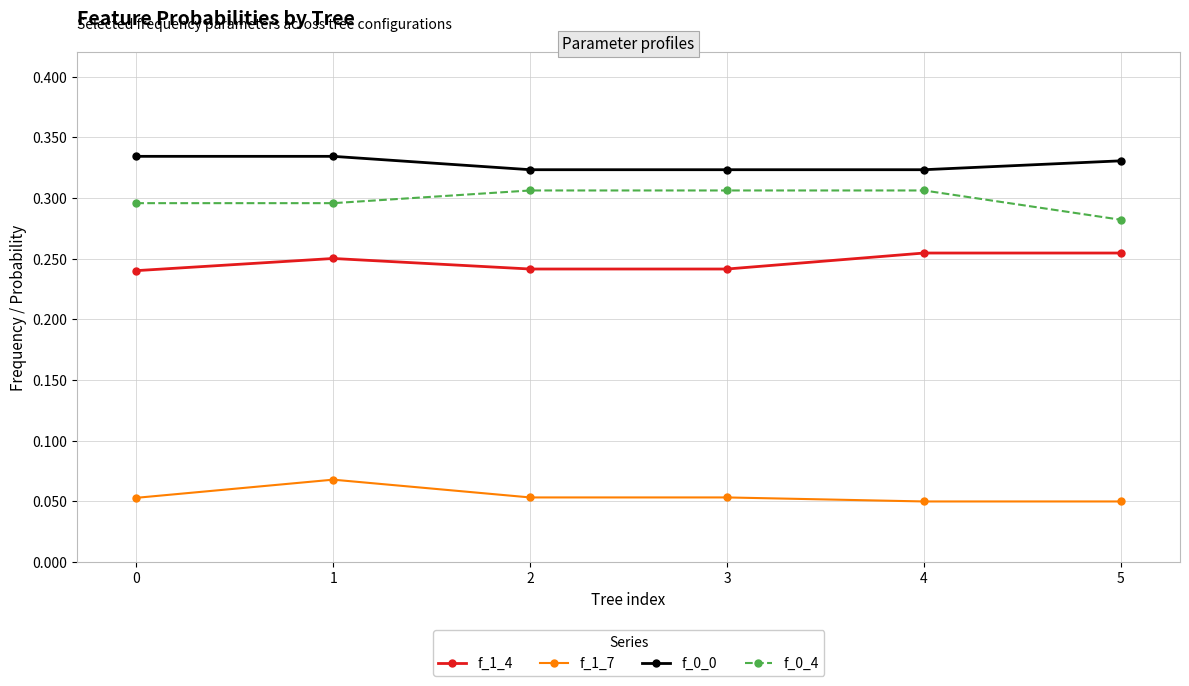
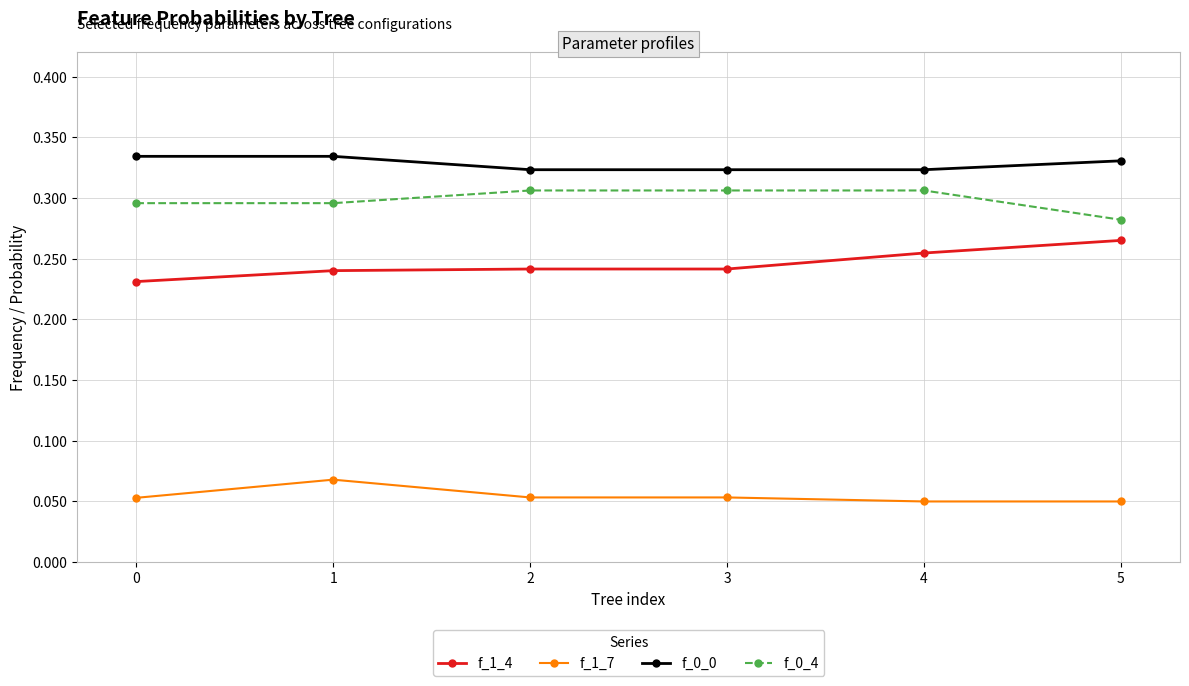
f_1_4, 0: 0.240 -> 0.231
f_1_4, 1: 0.250 -> 0.240
f_1_4, 5: 0.255 -> 0.265
